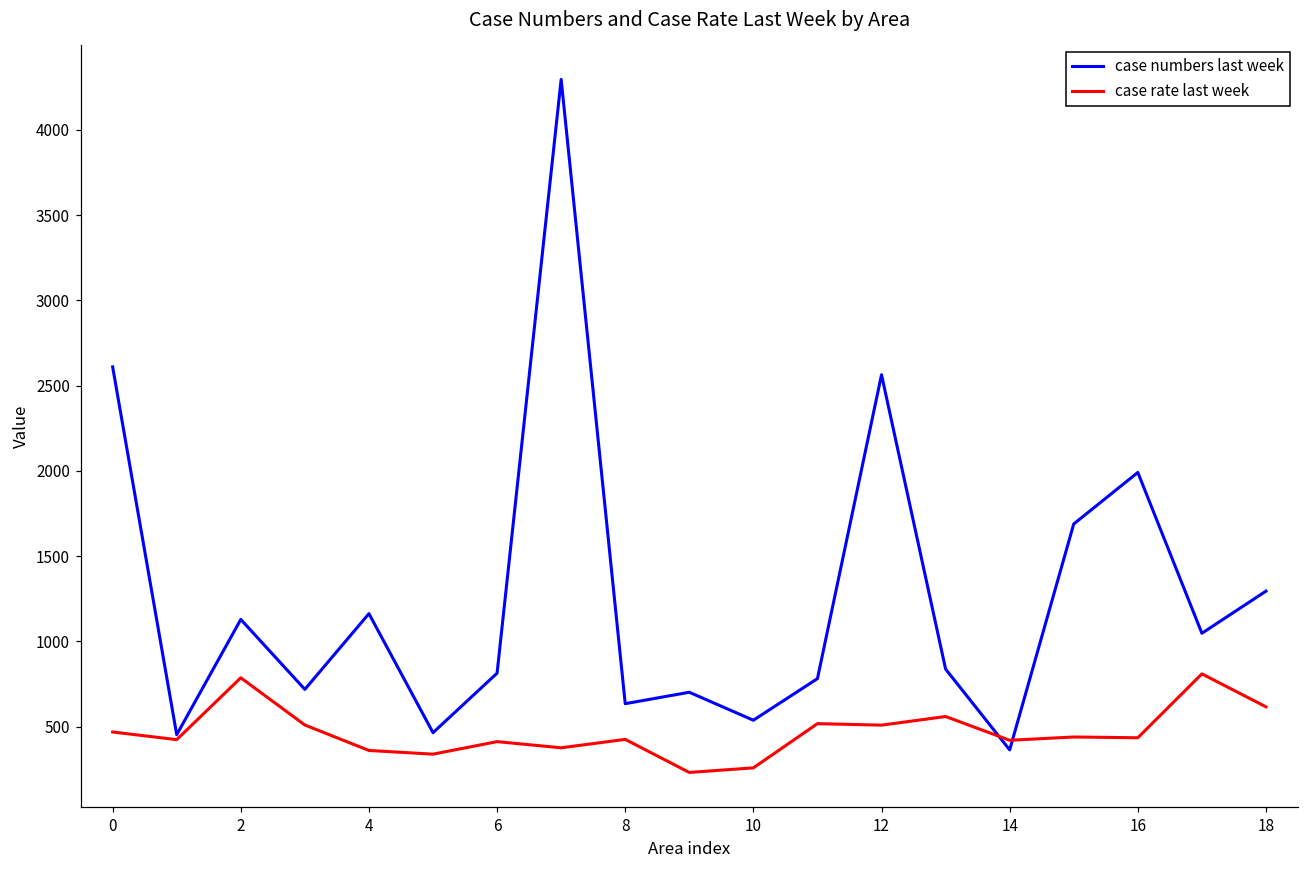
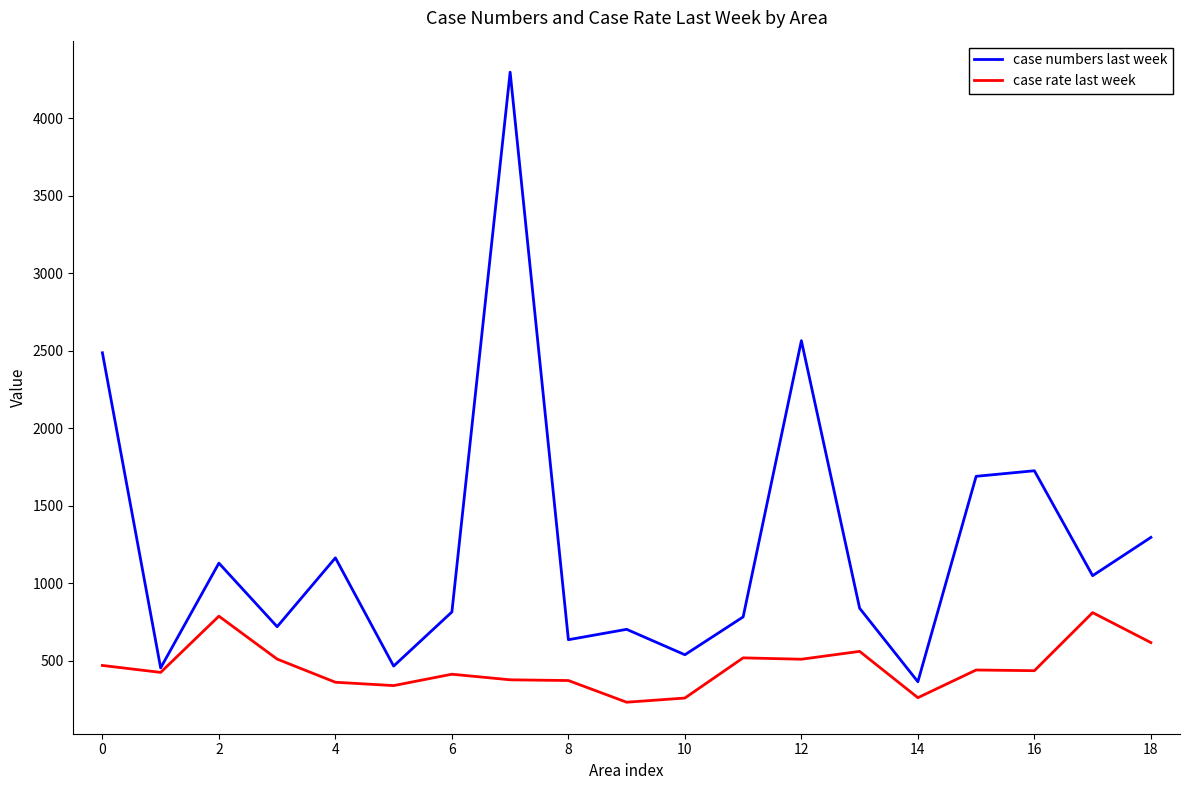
case numbers last week, 0: 2610 -> 2490
case rate last week, 8: 430 -> 370
case rate last week, 14: 420 -> 260
case numbers last week, 16: 1990 -> 1730
